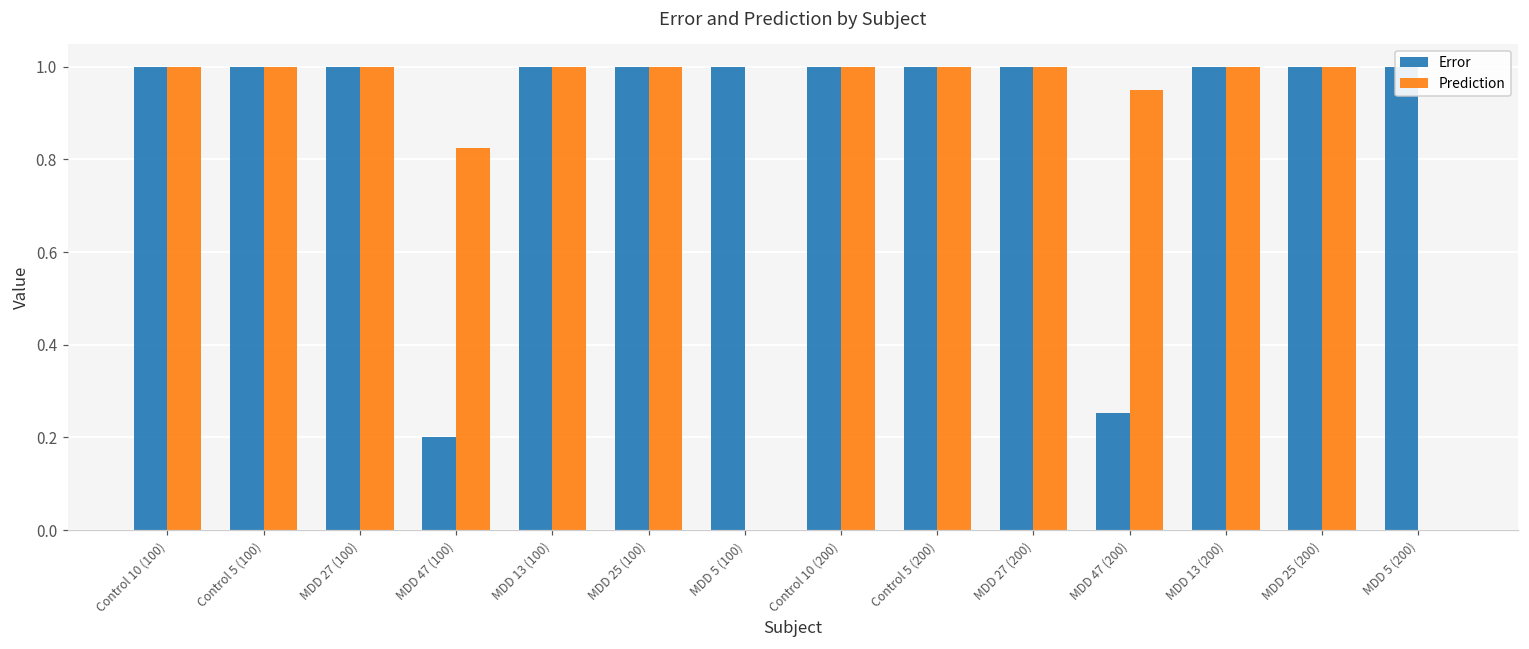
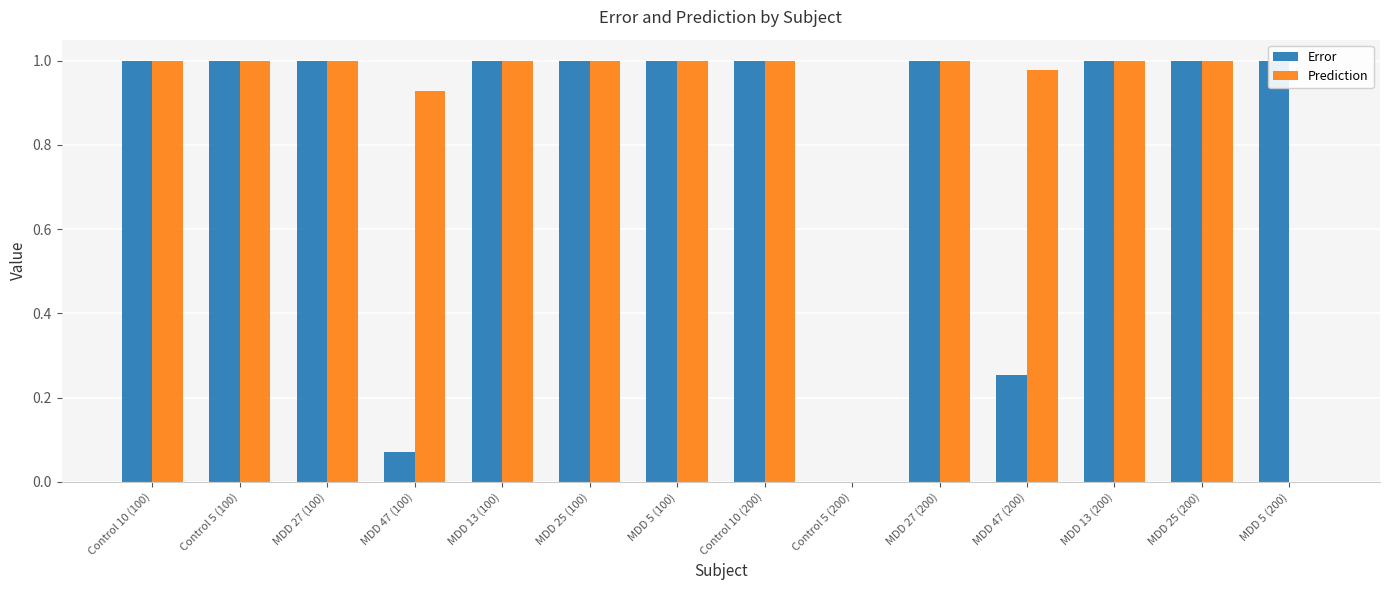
Error, MDD 47 (100): 0.20 -> 0.07
Prediction, MDD 47 (100): 0.82 -> 0.93
Prediction, MDD 5 (100): 0 -> 1
Error, Control 5 (200): 1 -> 0
Prediction, Control 5 (200): 1 -> 0
Prediction, MDD 47 (200): 0.95 -> 0.98
